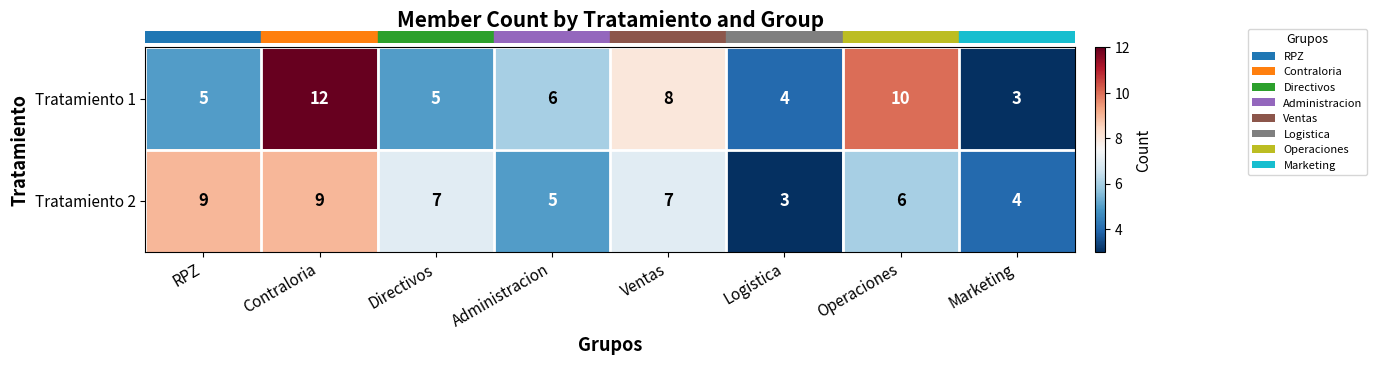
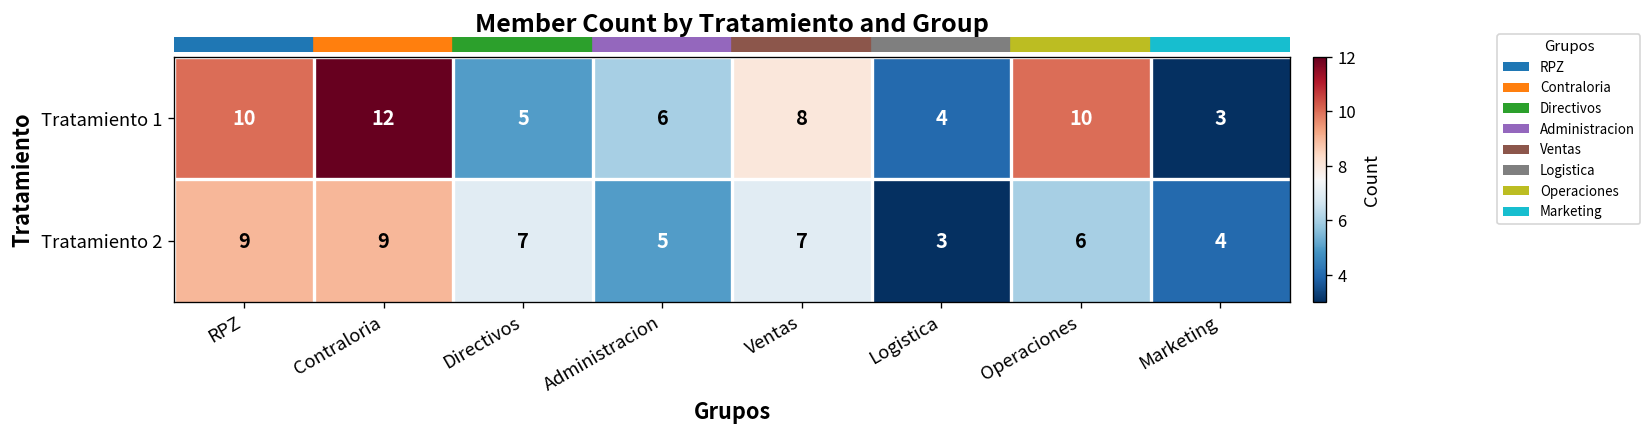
Tratamiento 1, RPZ: 5 -> 10
